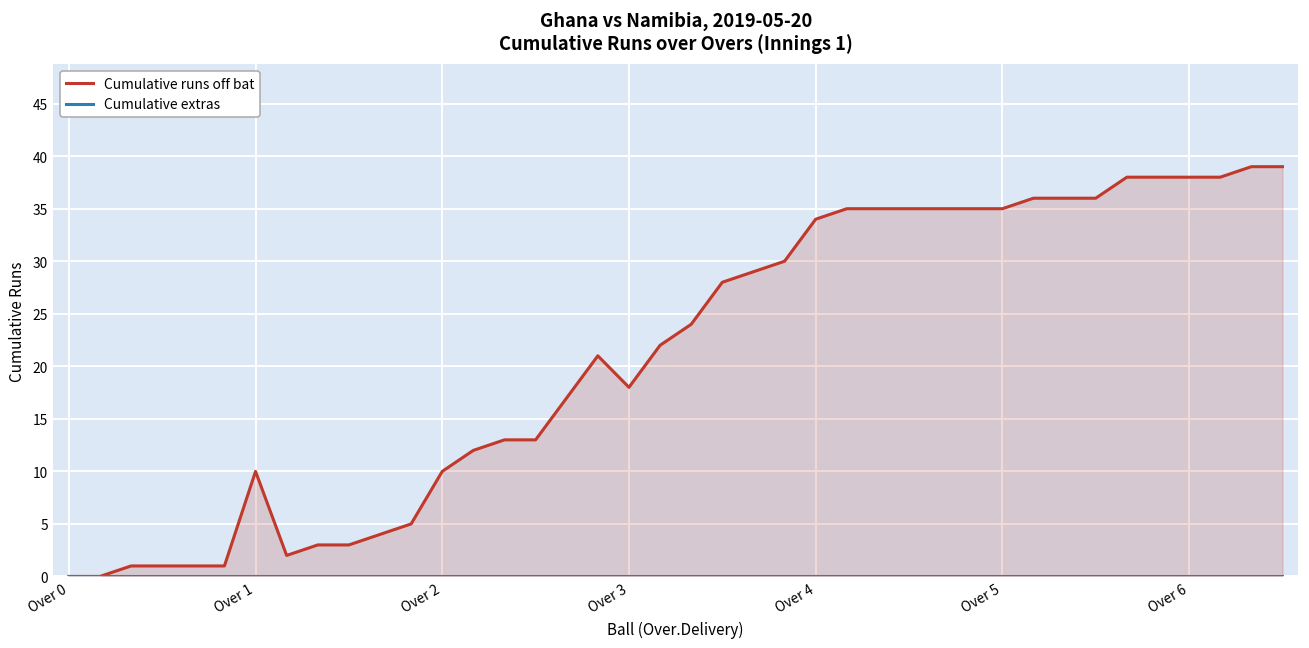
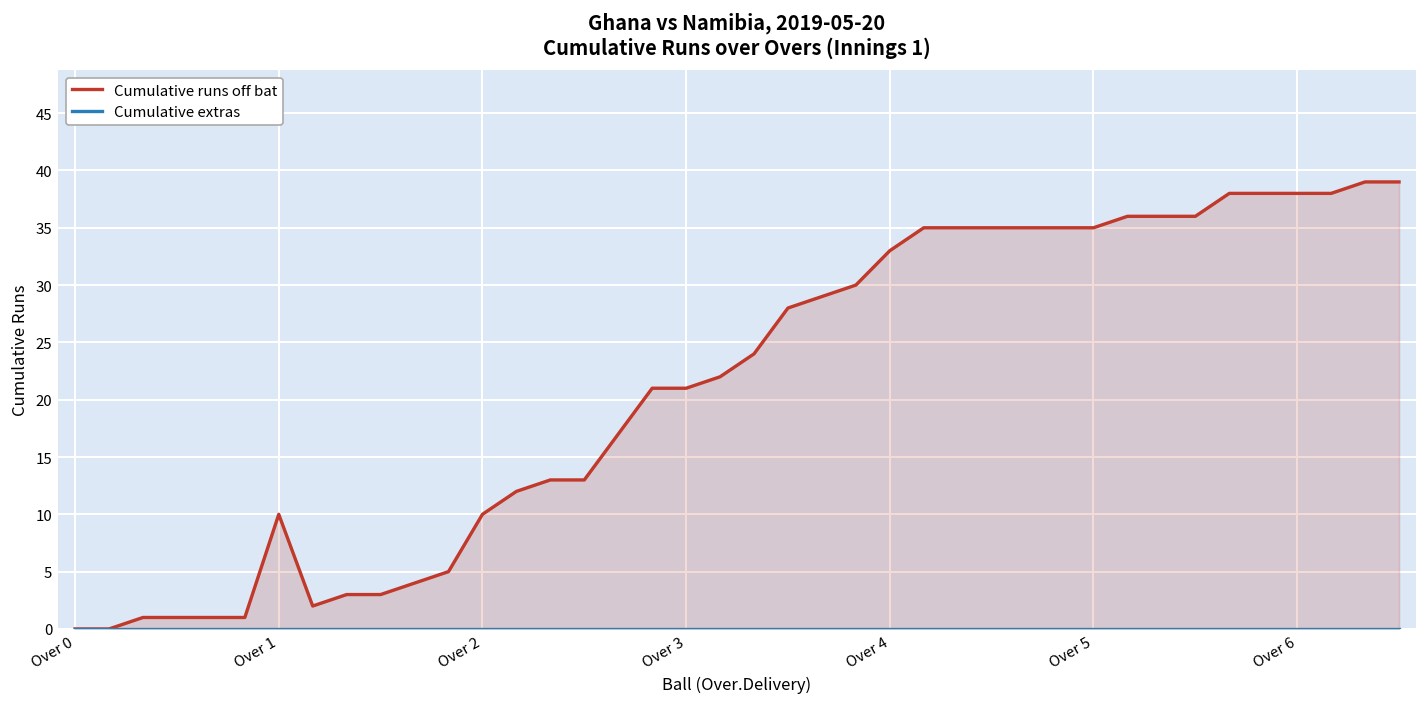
Cumulative runs off bat, Over 3: 18 -> 21
Cumulative runs off bat, Over 4: 34 -> 33
